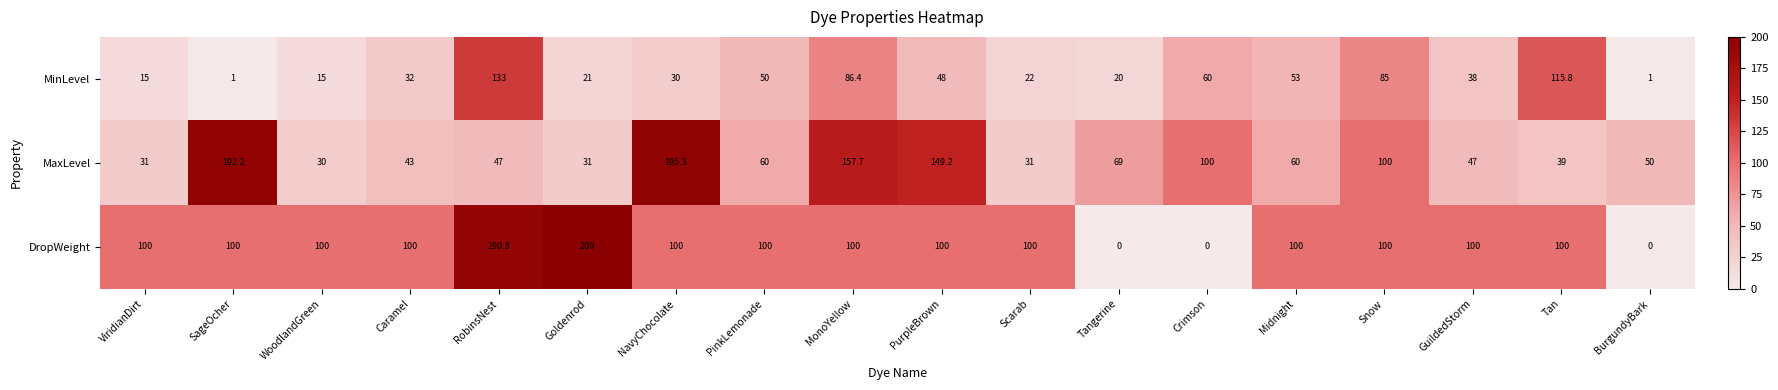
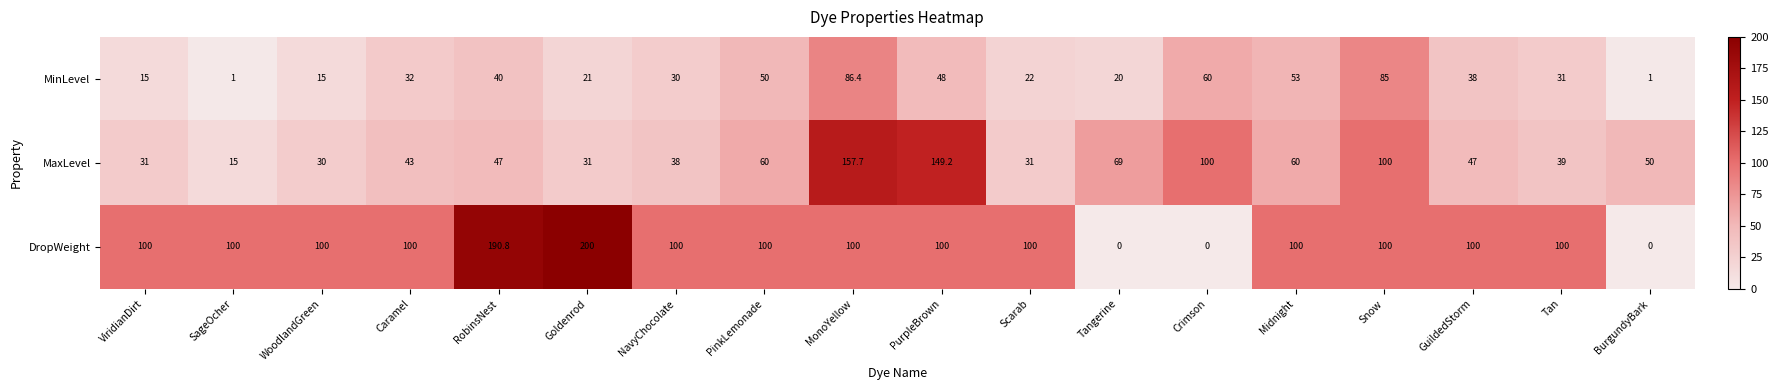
MinLevel, RobinsNest: 133 -> 40
MinLevel, Tan: 115.8 -> 31
MaxLevel, SageOcher: 192.2 -> 15
MaxLevel, NavyChocolate: 195.3 -> 38
